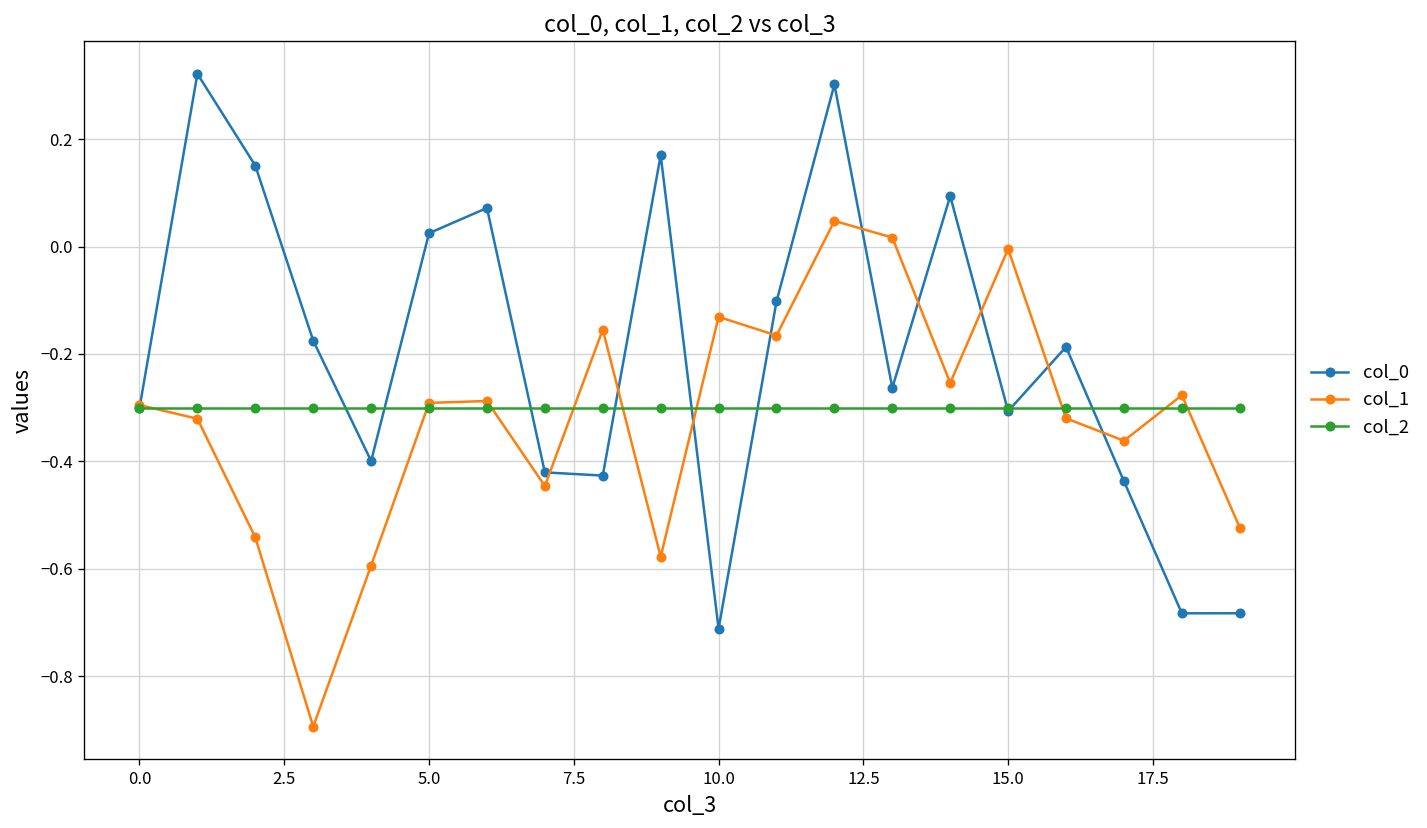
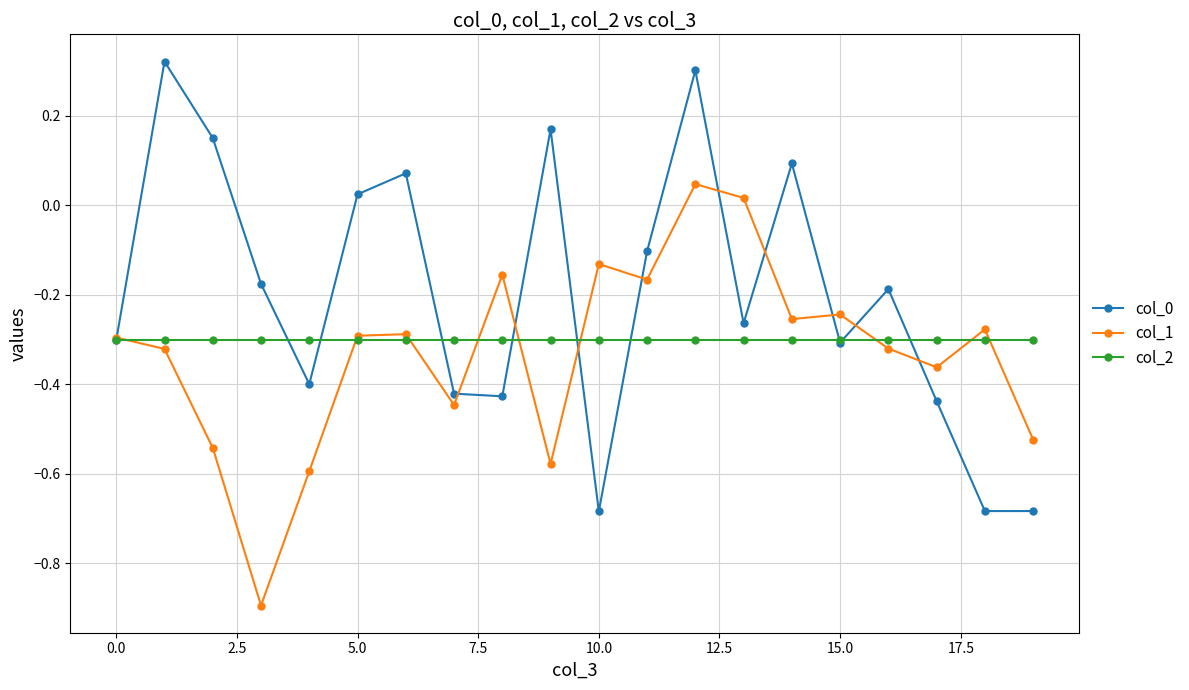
col_0, 10.0: -0.71 -> -0.68
col_1, 15.0: 0.00 -> -0.24
